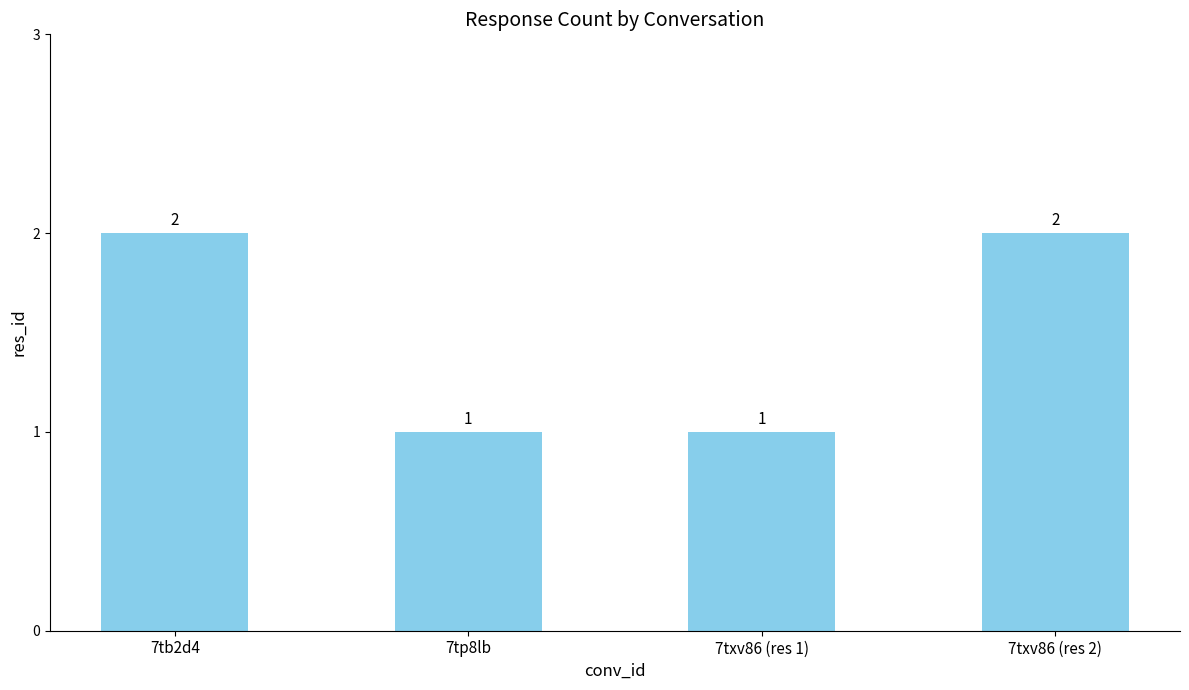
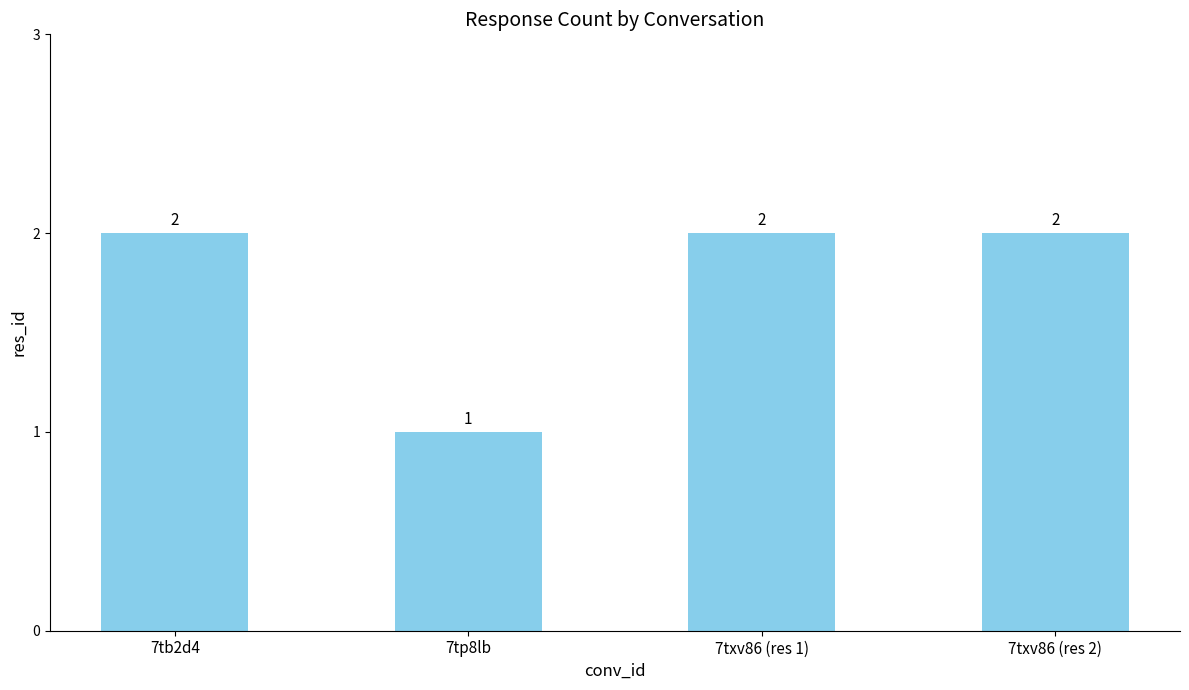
7txv86 (res 1): 1 -> 2
